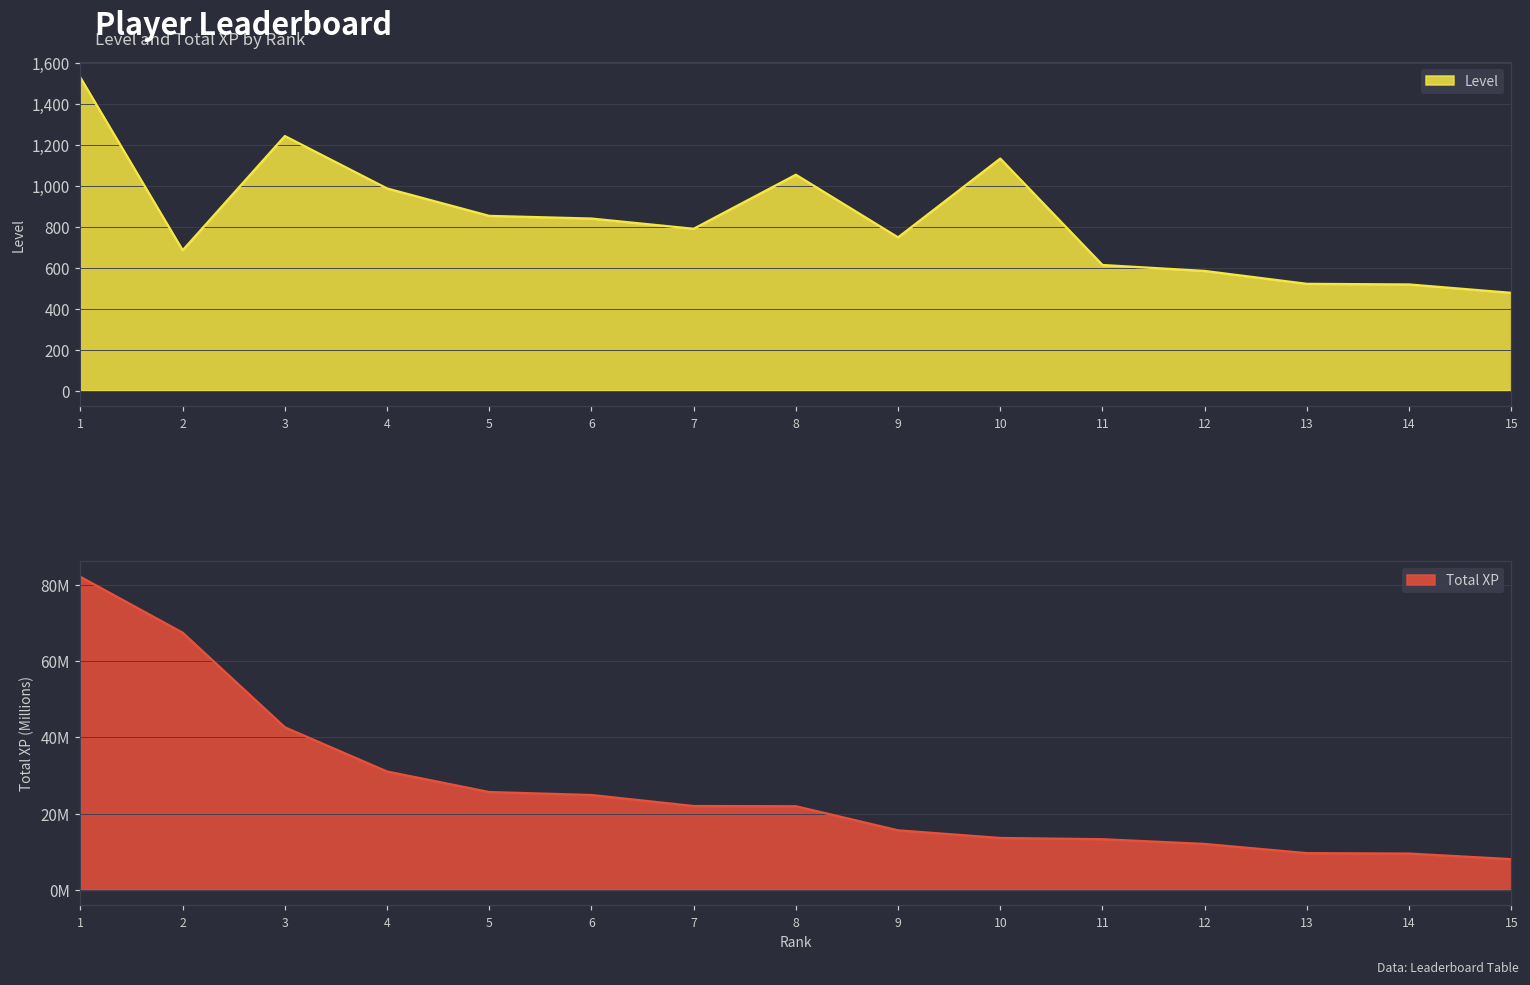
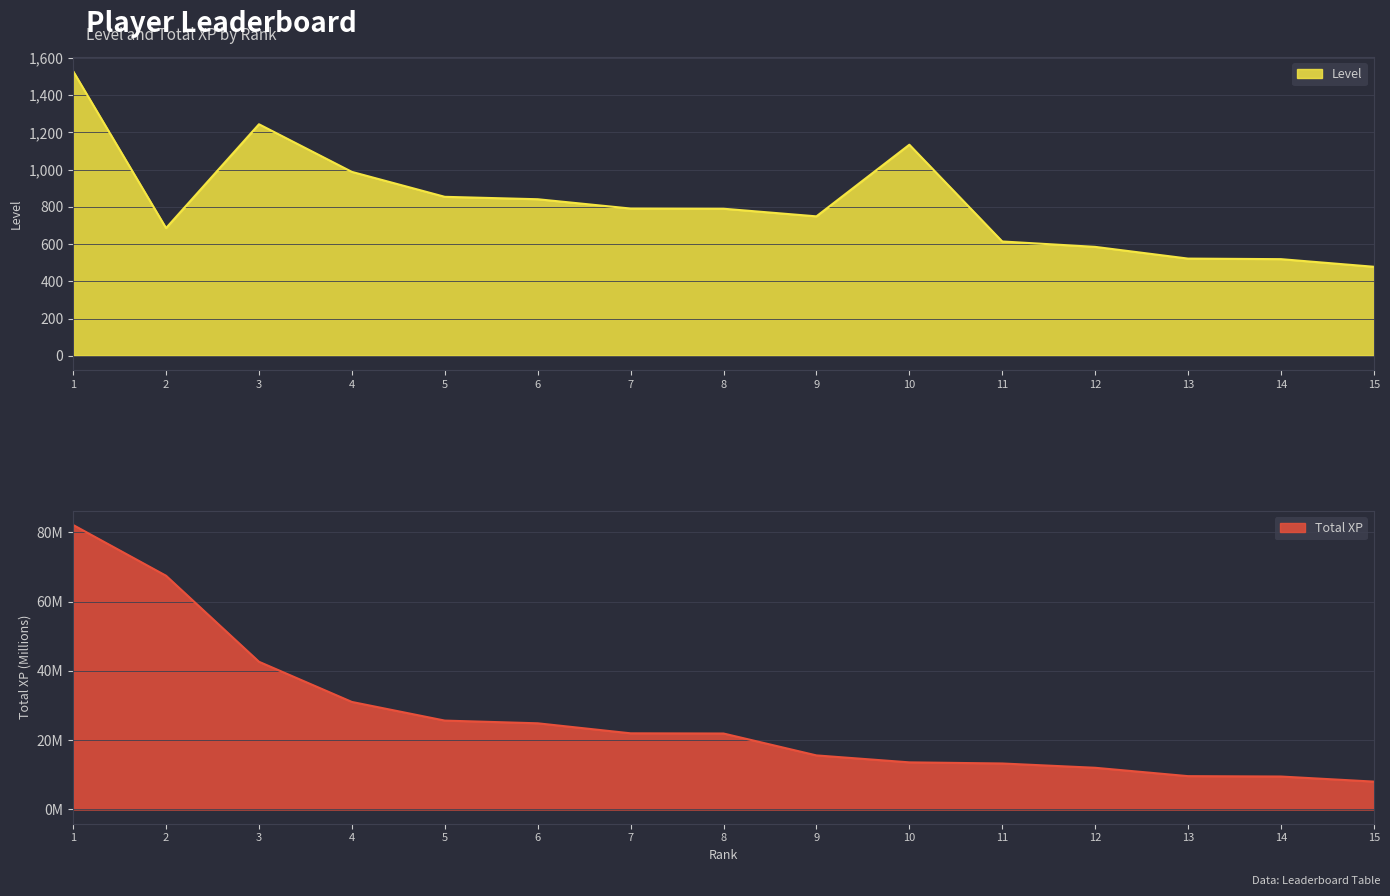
Player Leaderboard, 8: 1,060 -> 790
